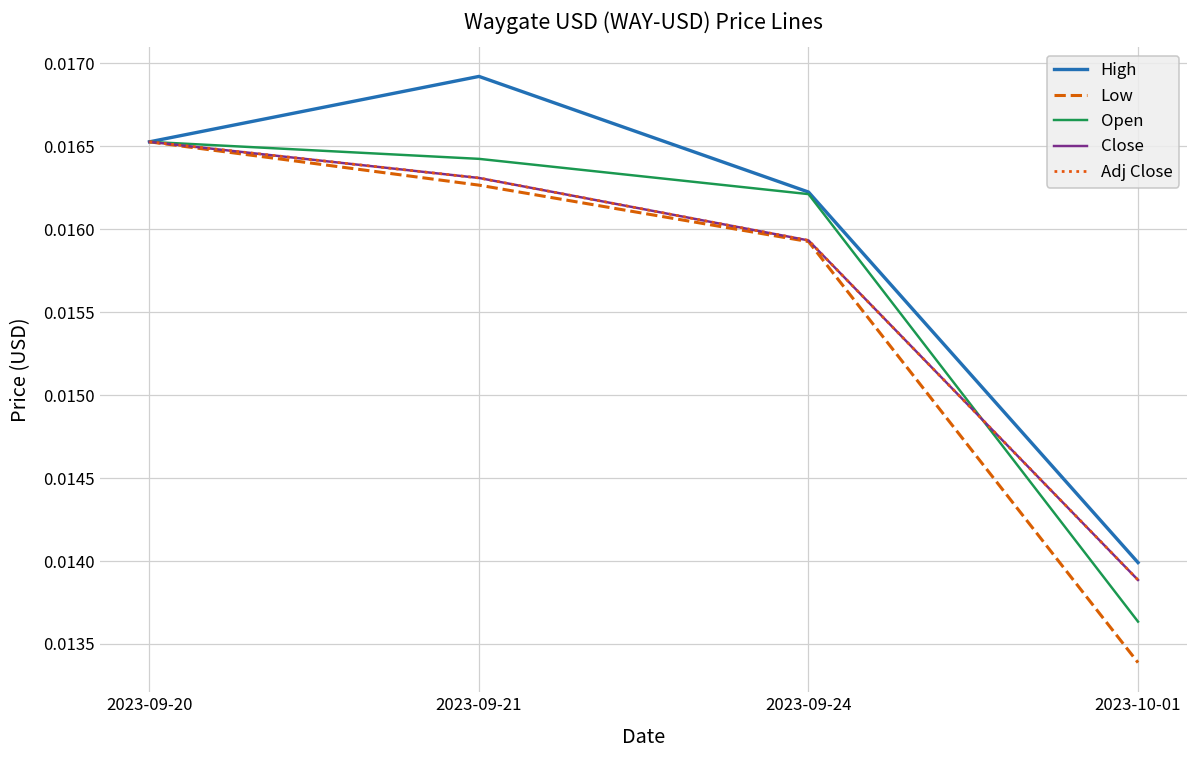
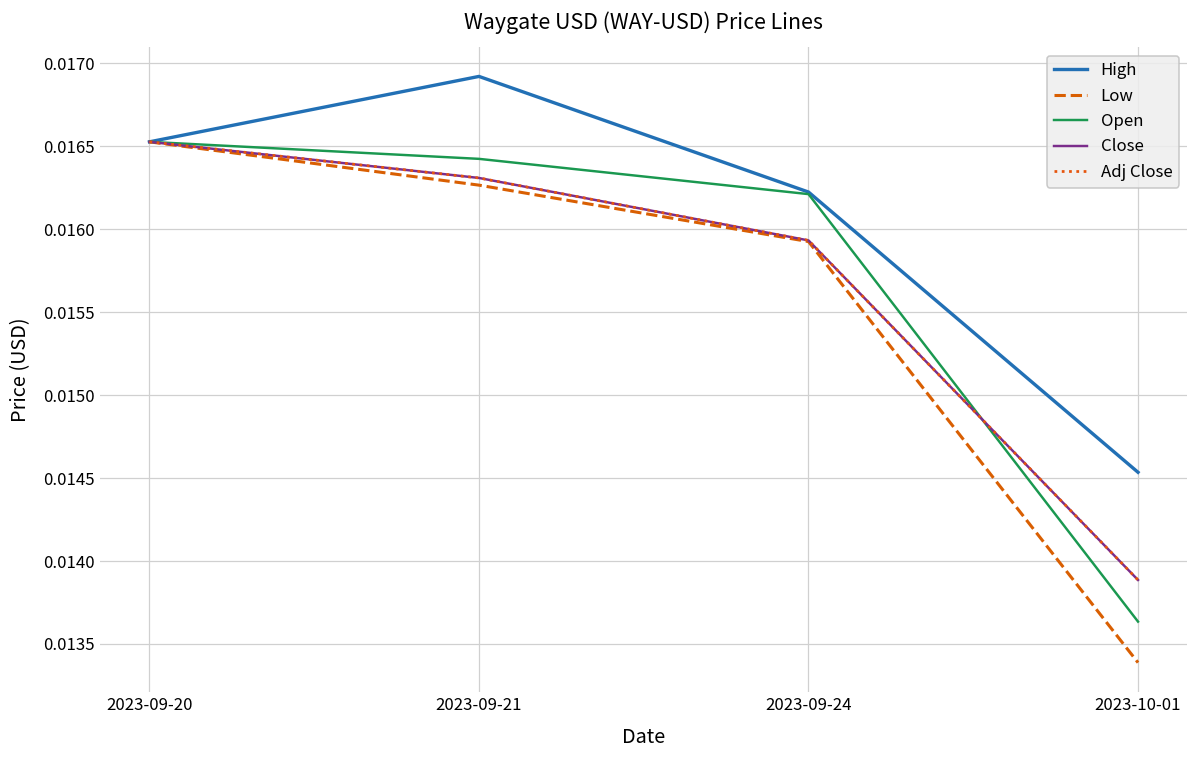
High, 2023-10-01: 0.01399 -> 0.01453
